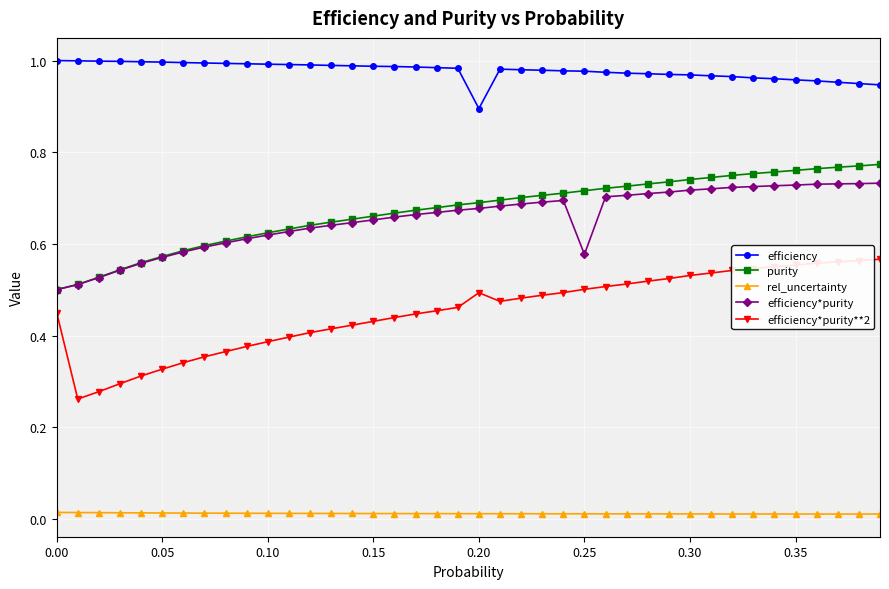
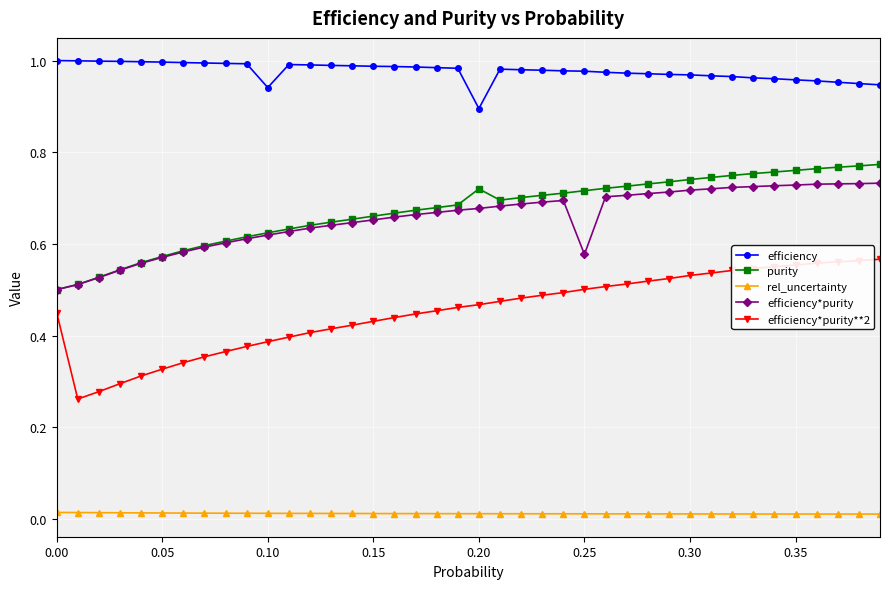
efficiency, 0.10: 0.99 -> 0.94
purity, 0.20: 0.69 -> 0.72
efficiency*purity**2, 0.20: 0.49 -> 0.47
